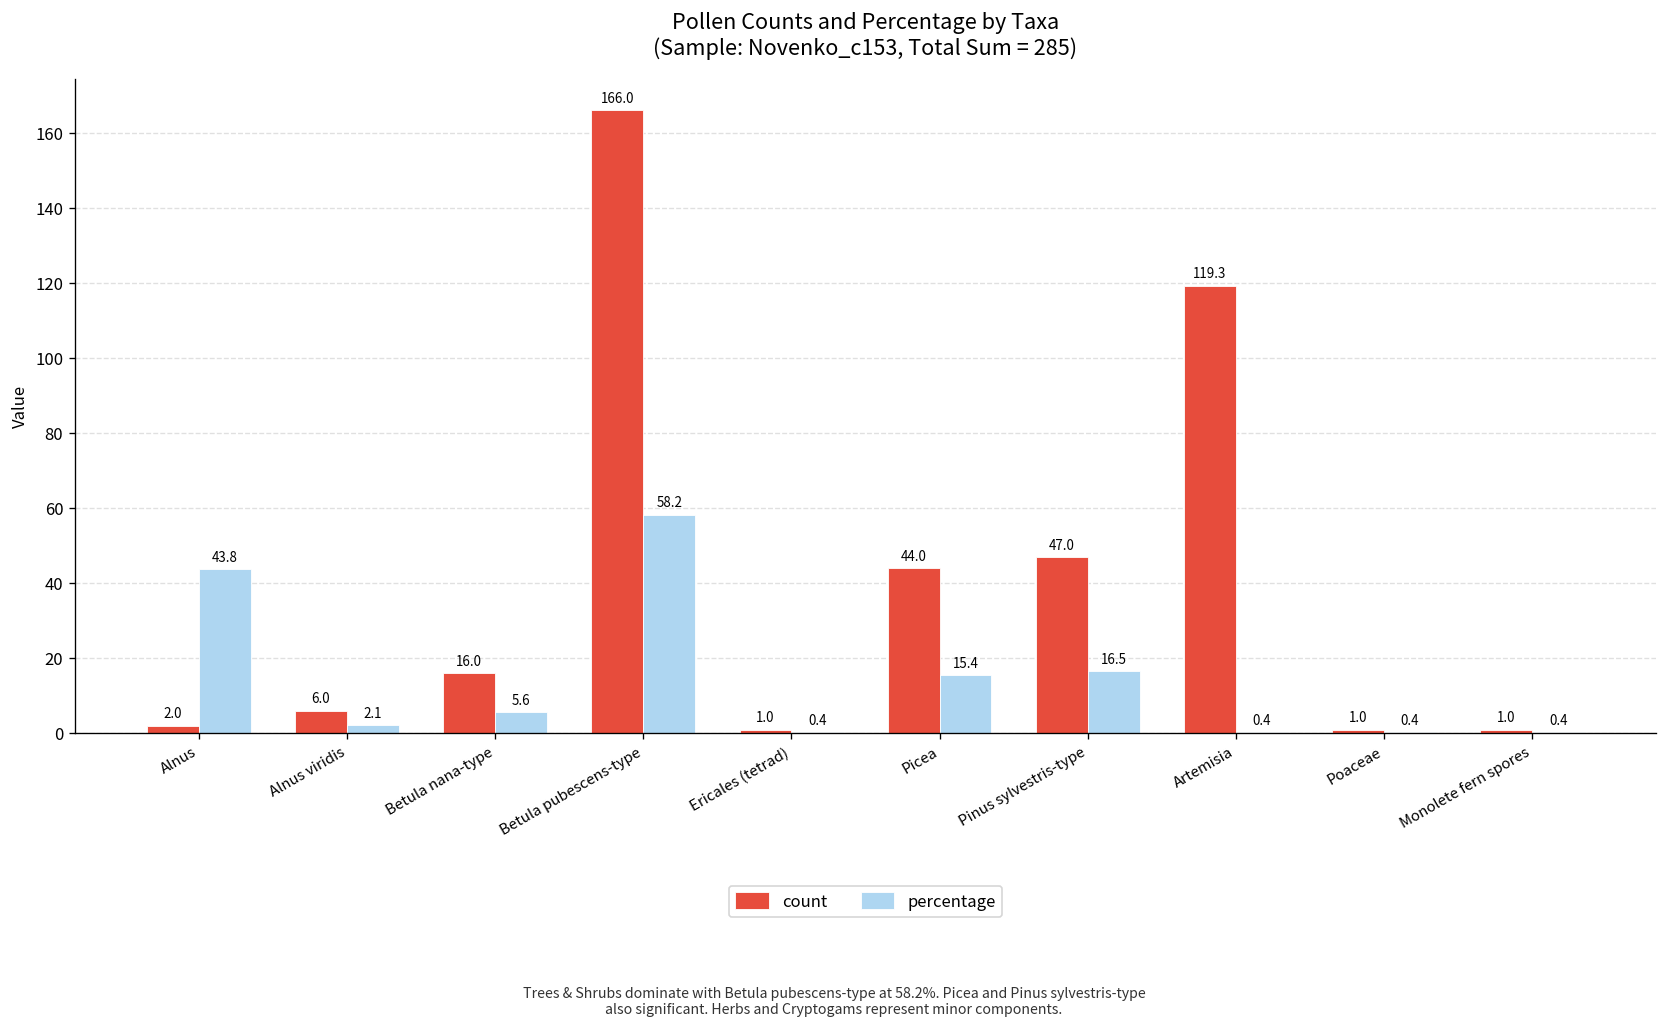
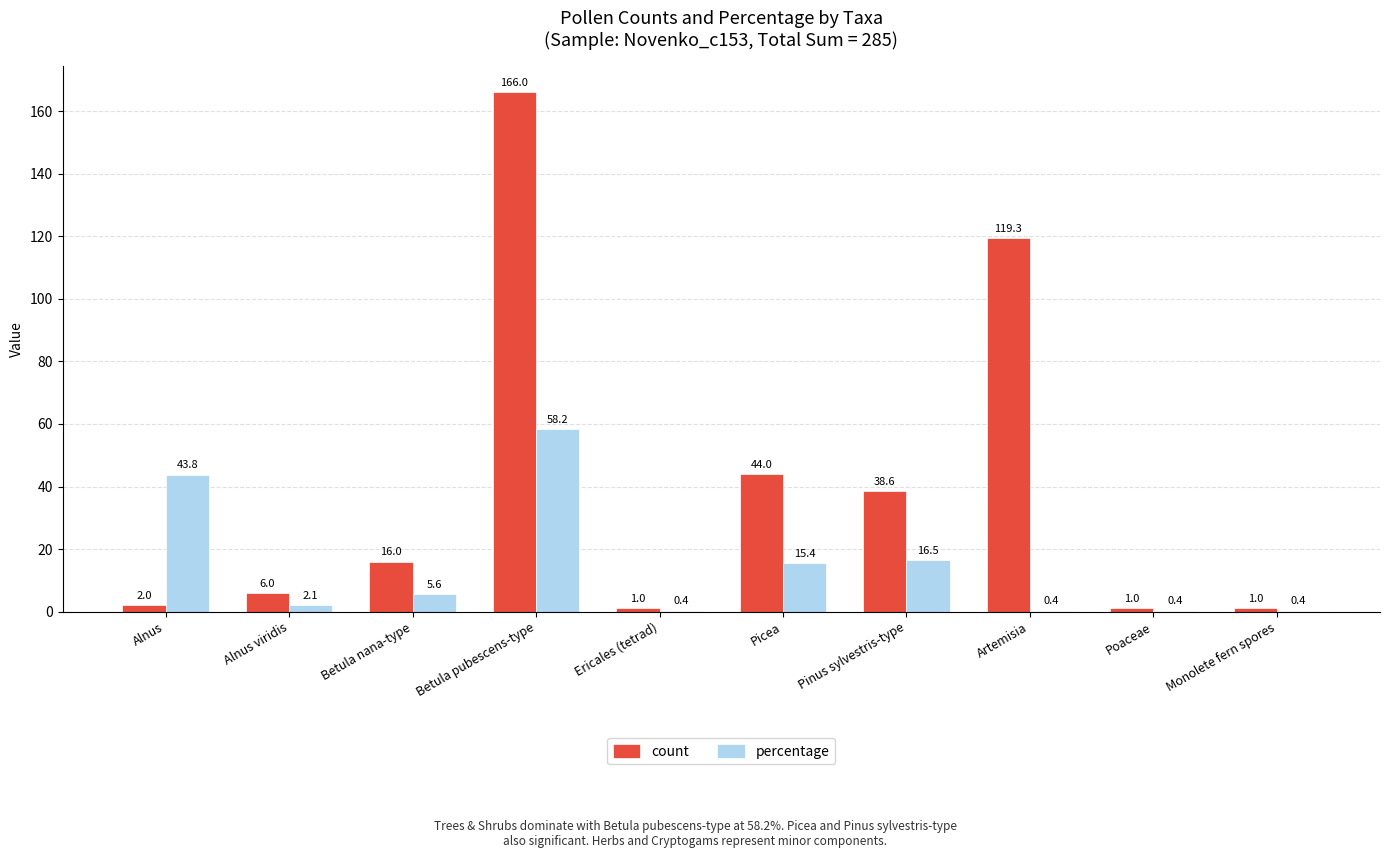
count, Pinus sylvestris-type: 47.0 -> 38.6
